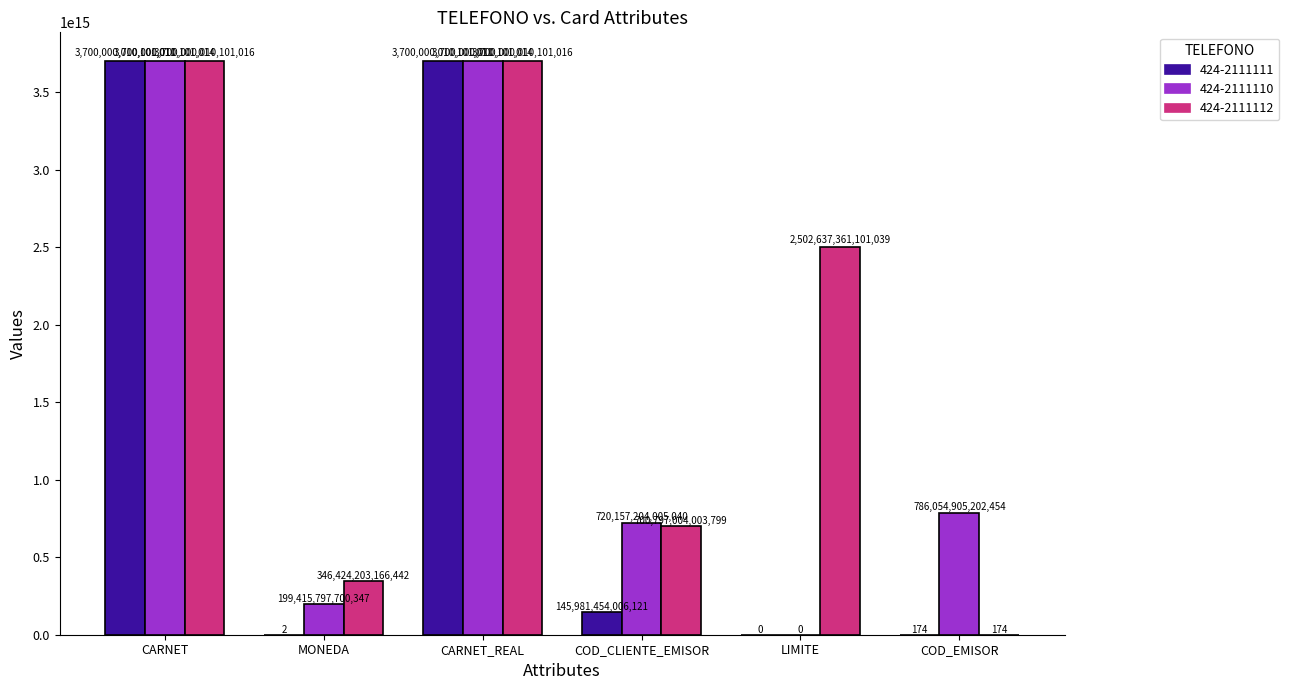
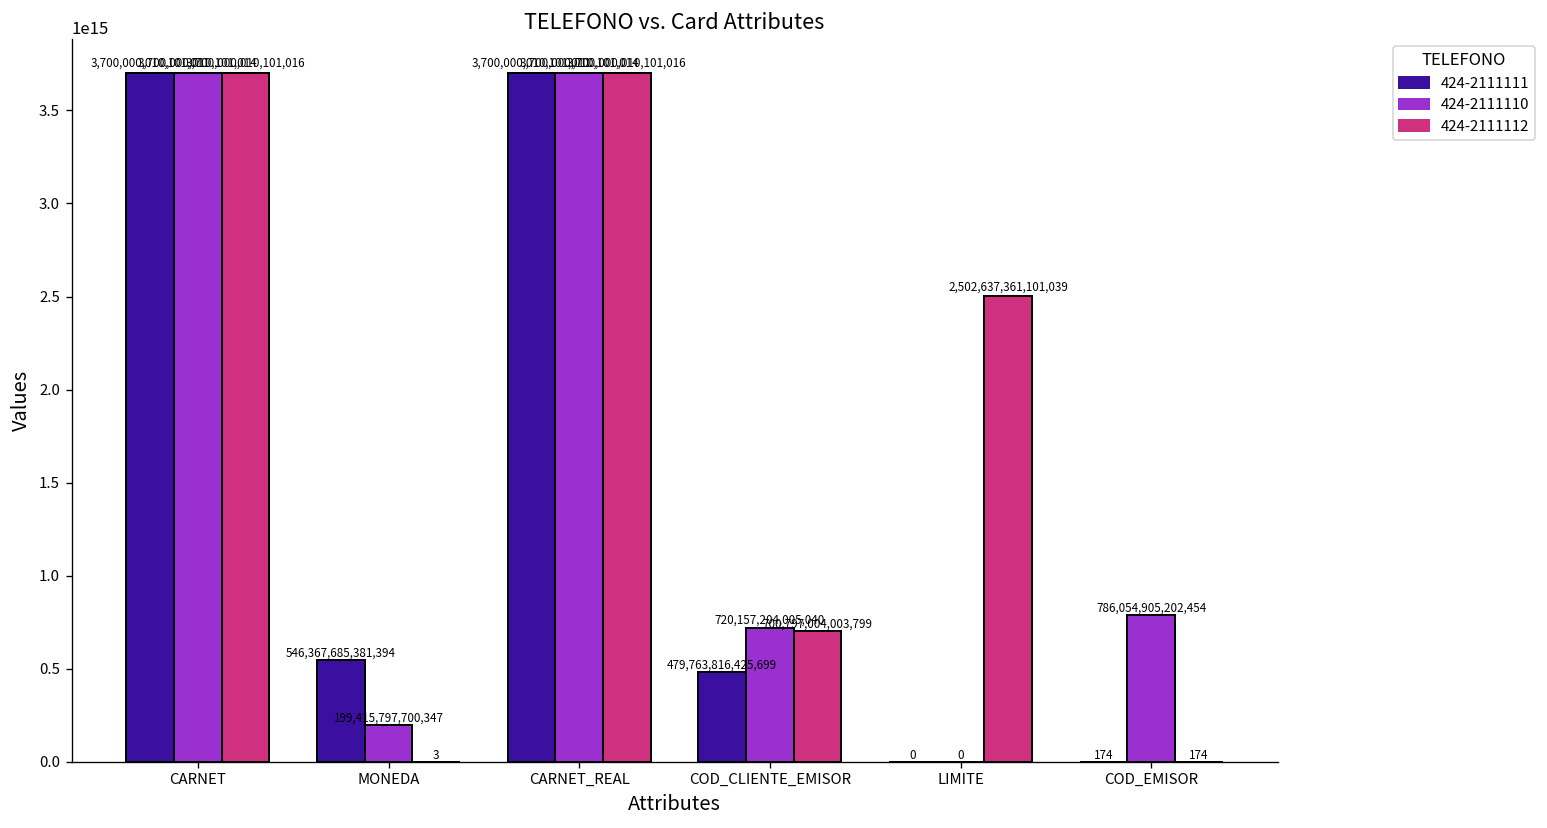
424-2111111, MONEDA: 2 -> 546,367,685,381,394
424-2111112, MONEDA: 346,424,203,166,442 -> 3
424-2111111, COD_CLIENTE_EMISOR: 145,981,454,006,121 -> 479,763,816,425,699
